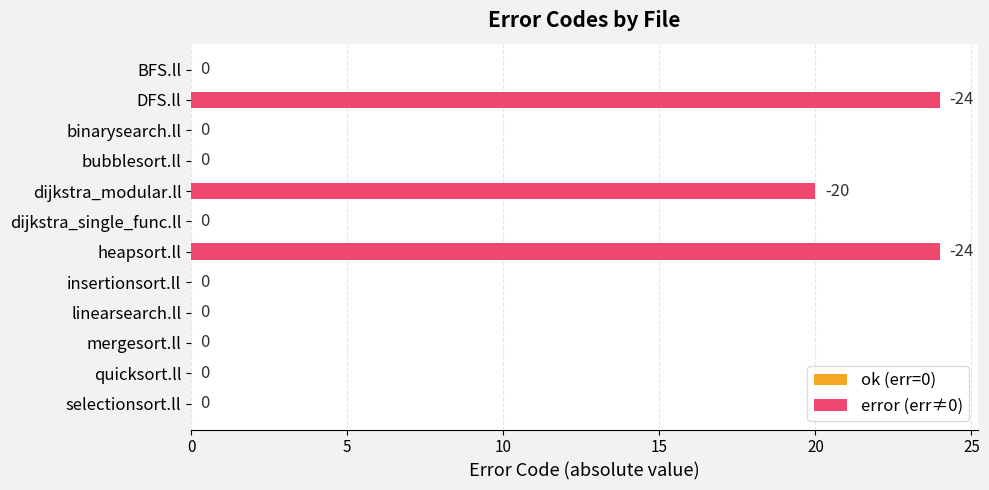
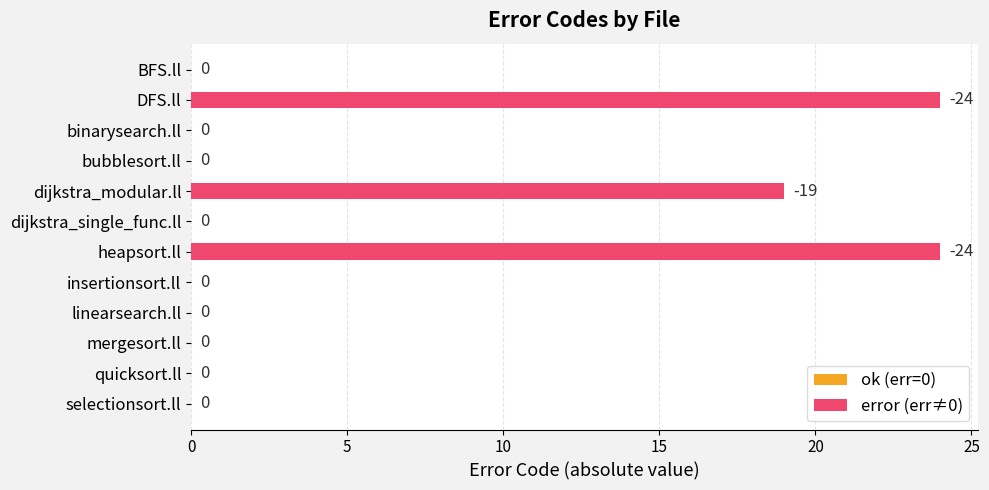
dijkstra_modular.ll: -20 -> -19
